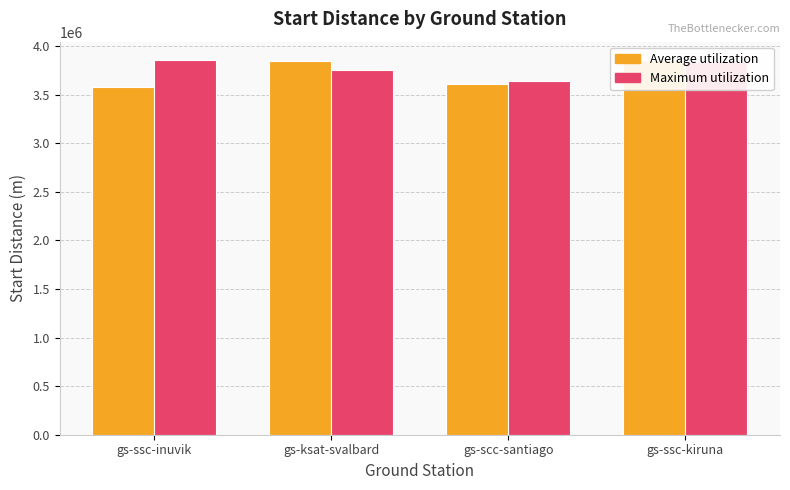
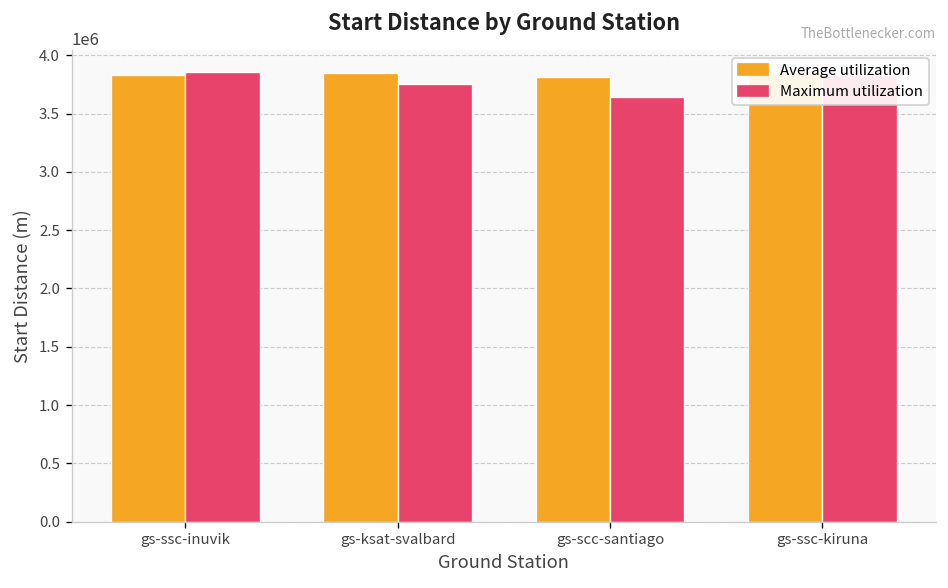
Average utilization, gs-ssc-inuvik: 3600000 -> 3800000
Average utilization, gs-scc-santiago: 3600000 -> 3800000
